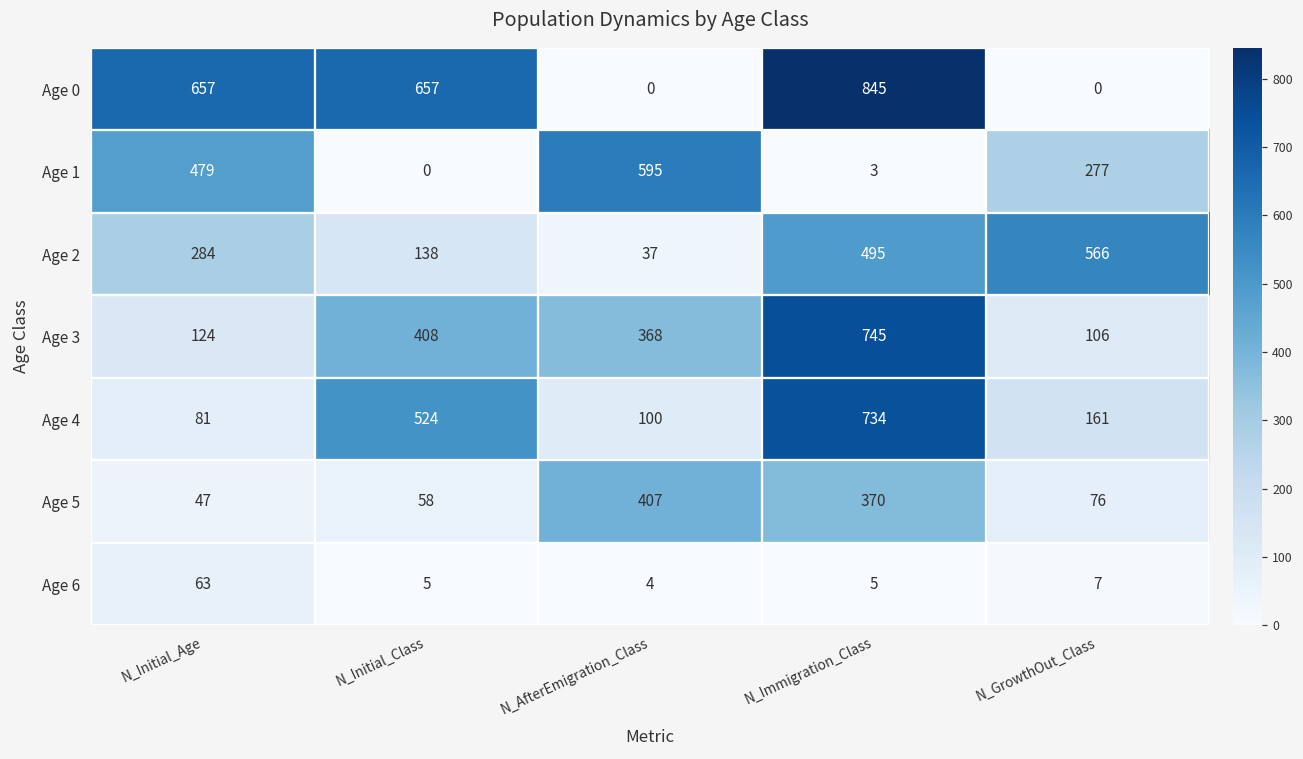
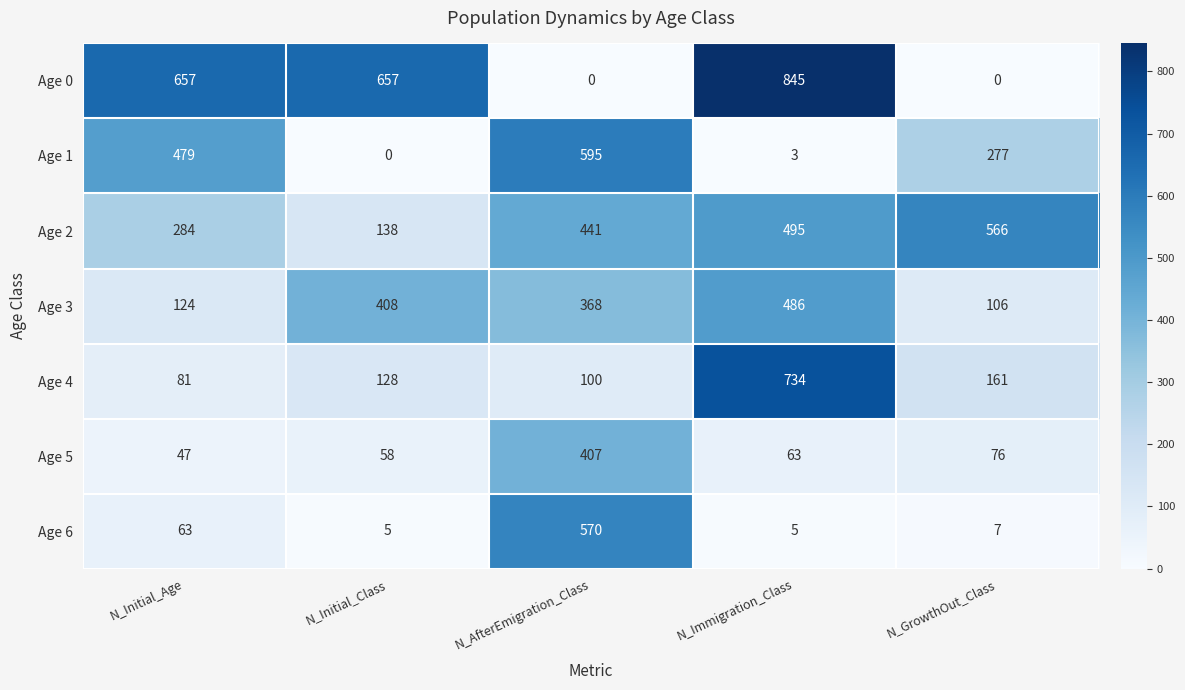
Age 2, N_AfterEmigration_Class: 37 -> 441
Age 3, N_Immigration_Class: 745 -> 486
Age 4, N_Initial_Class: 524 -> 128
Age 5, N_Immigration_Class: 370 -> 63
Age 6, N_AfterEmigration_Class: 4 -> 570
